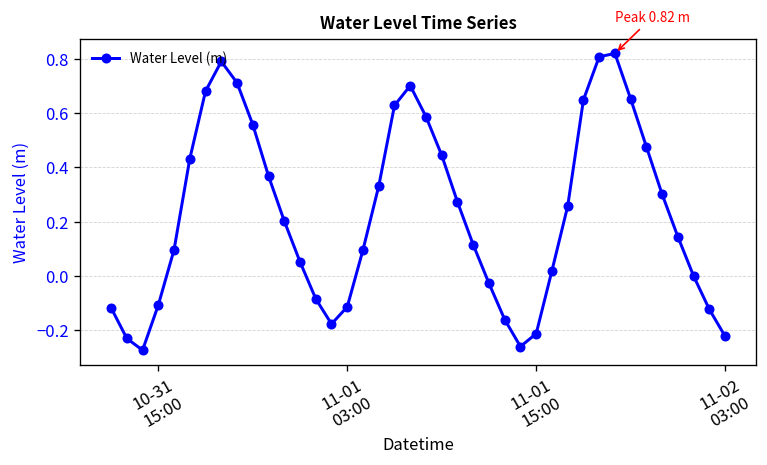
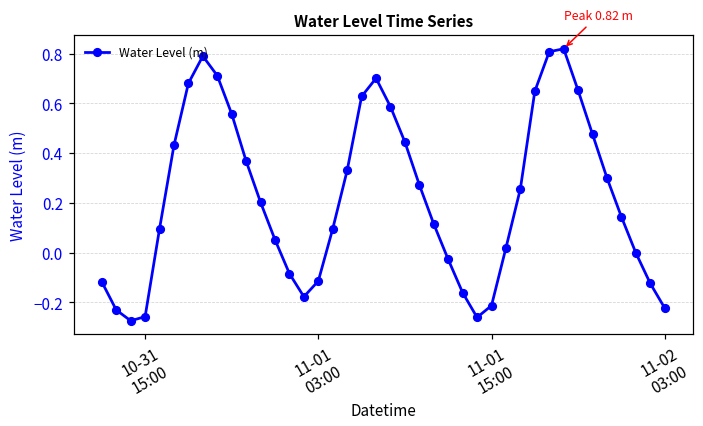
10-31 15:00: -0.11 -> -0.26
